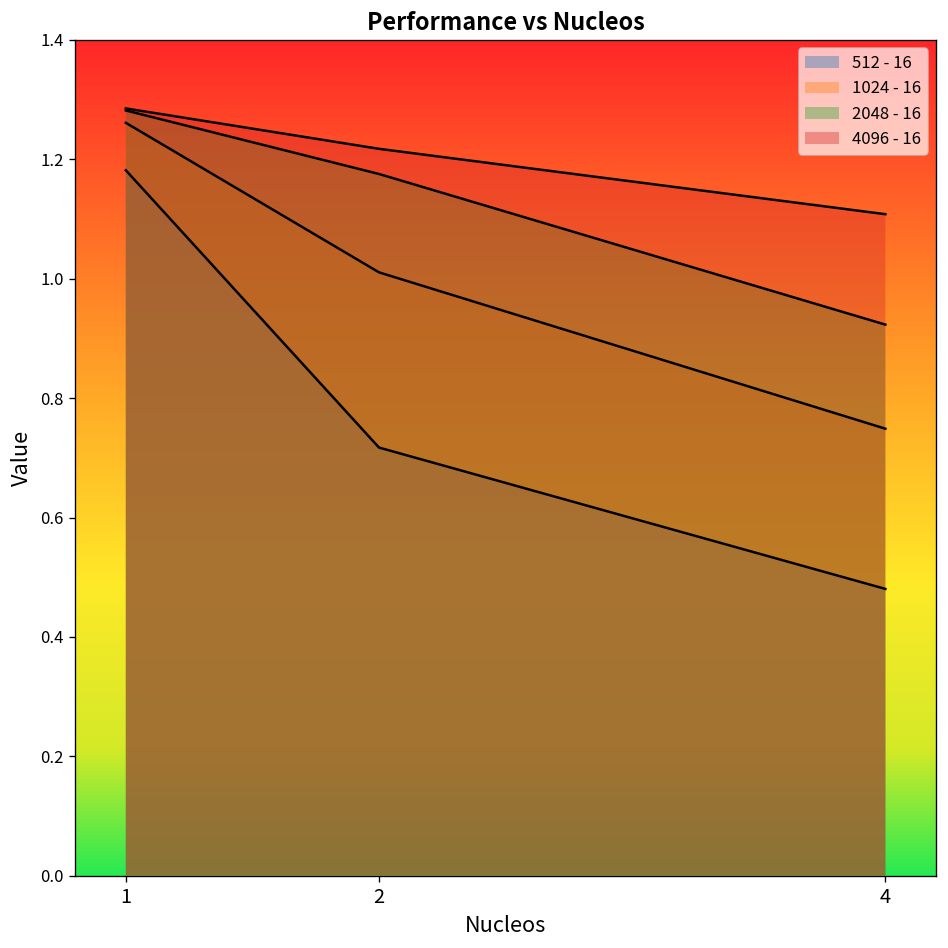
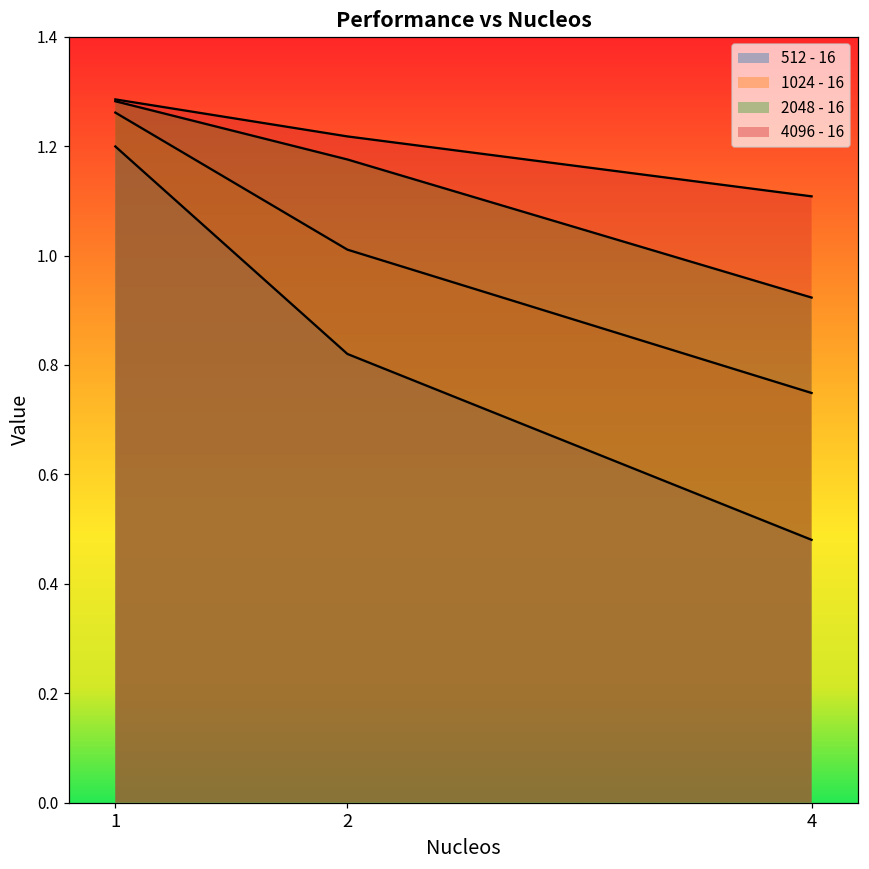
512 - 16, 1: 1.18 -> 1.20
512 - 16, 2: 0.72 -> 0.82
